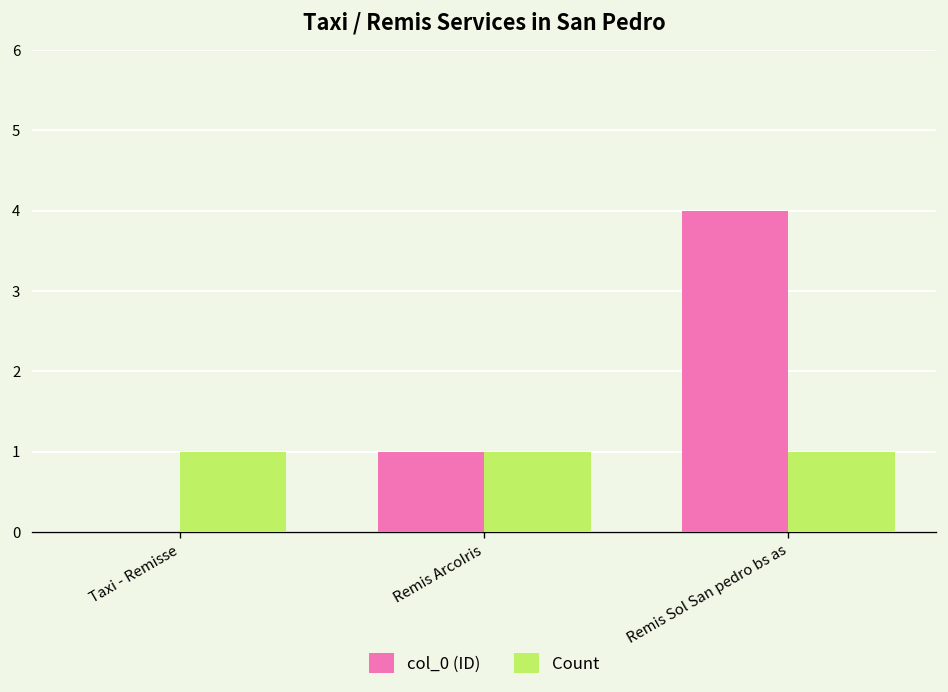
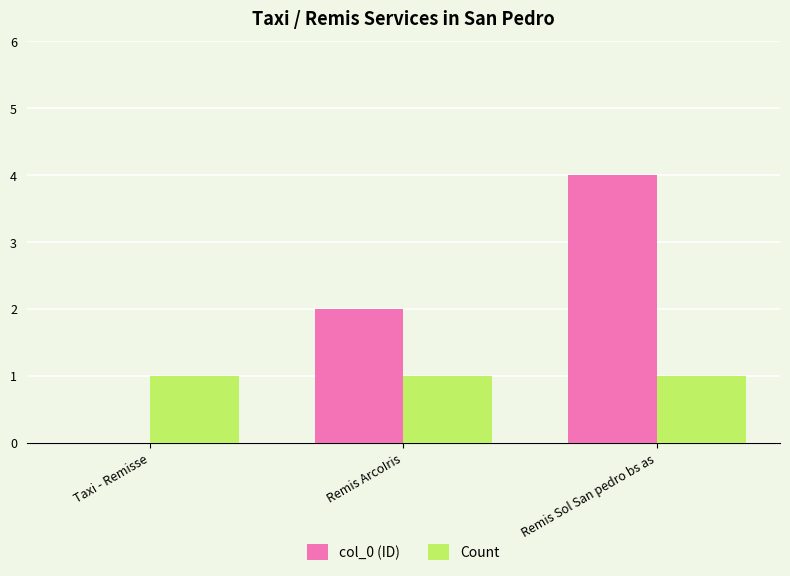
col_0 (ID), Remis ArcoIris: 1 -> 2
